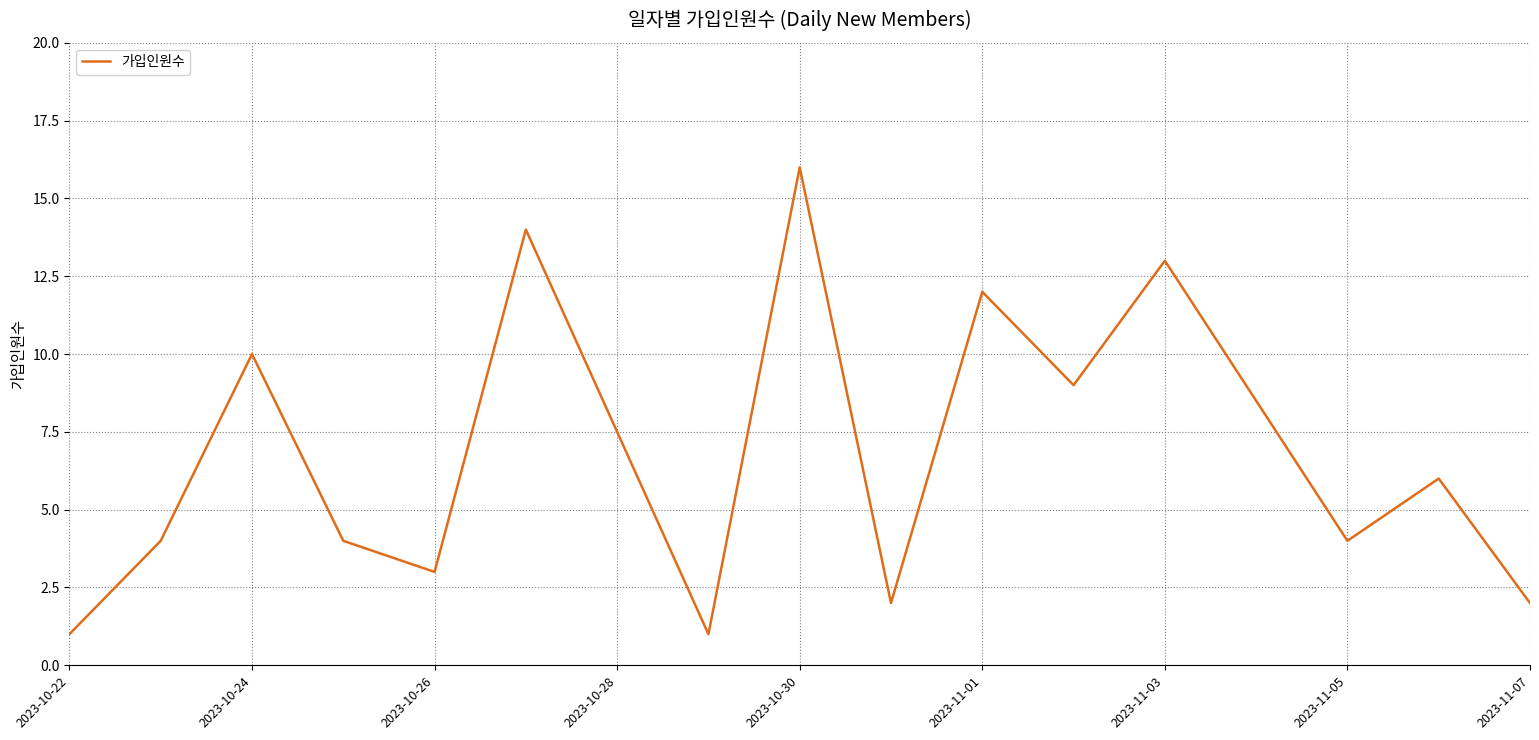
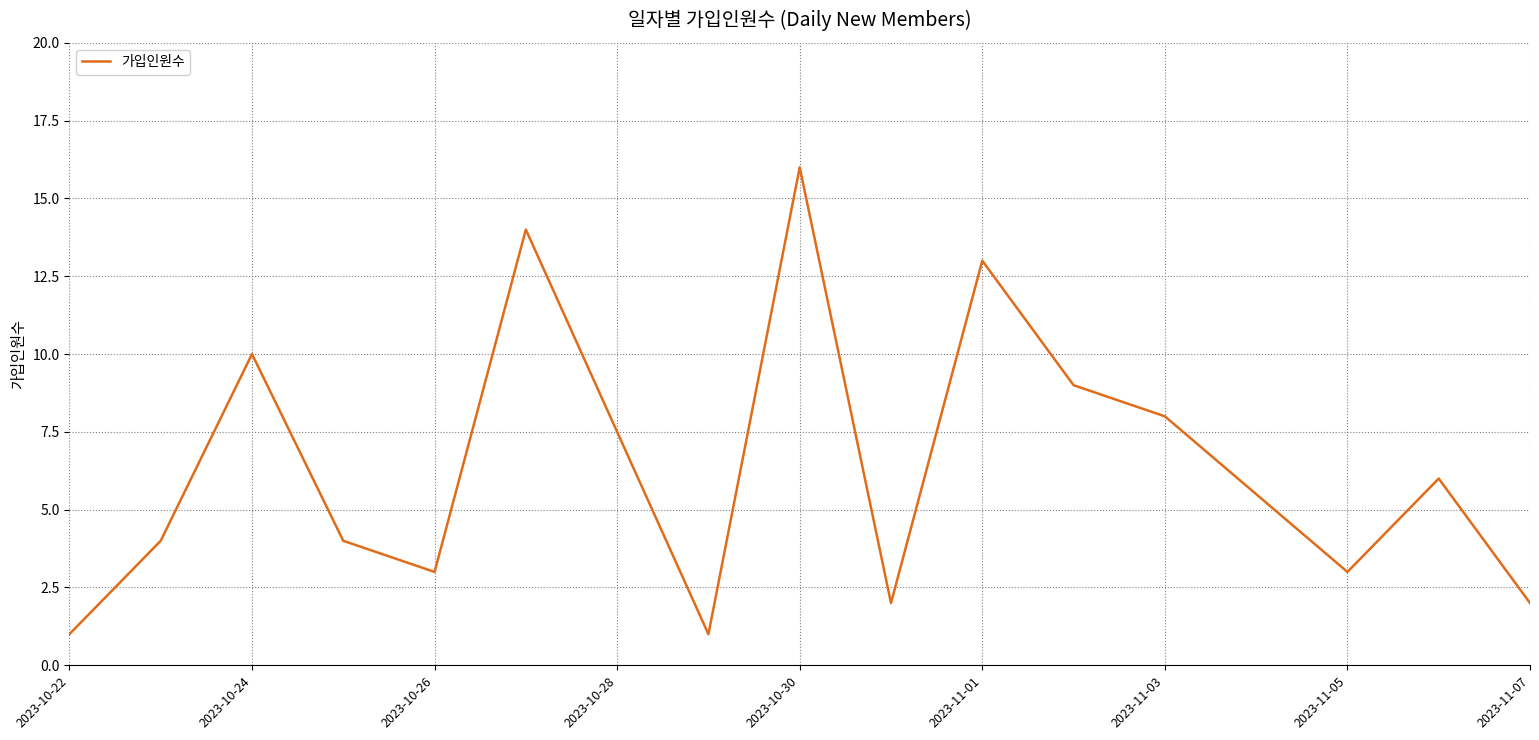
2023-11-01: 12 -> 13
2023-11-03: 13 -> 8
2023-11-05: 4 -> 3
